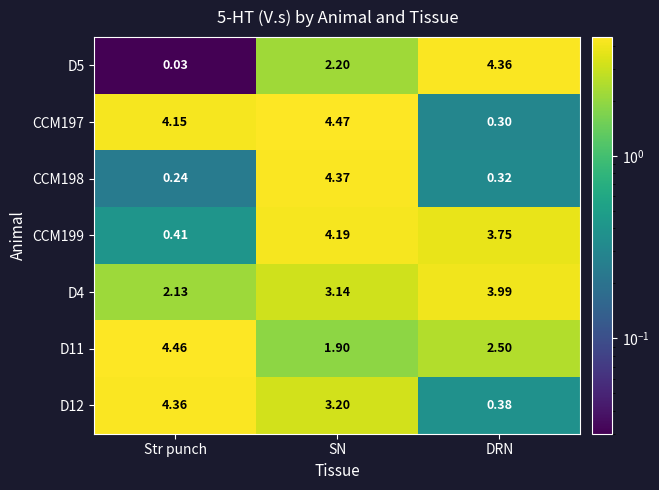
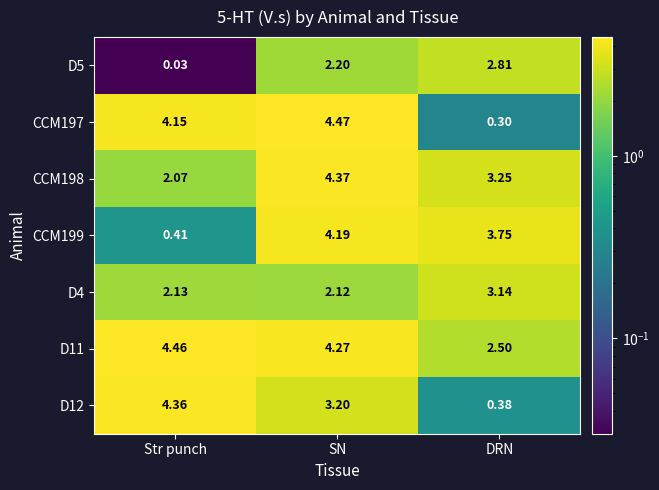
D5, DRN: 4.36 -> 2.81
CCM198, Str punch: 0.24 -> 2.07
CCM198, DRN: 0.32 -> 3.25
D4, SN: 3.14 -> 2.12
D4, DRN: 3.99 -> 3.14
D11, SN: 1.90 -> 4.27
